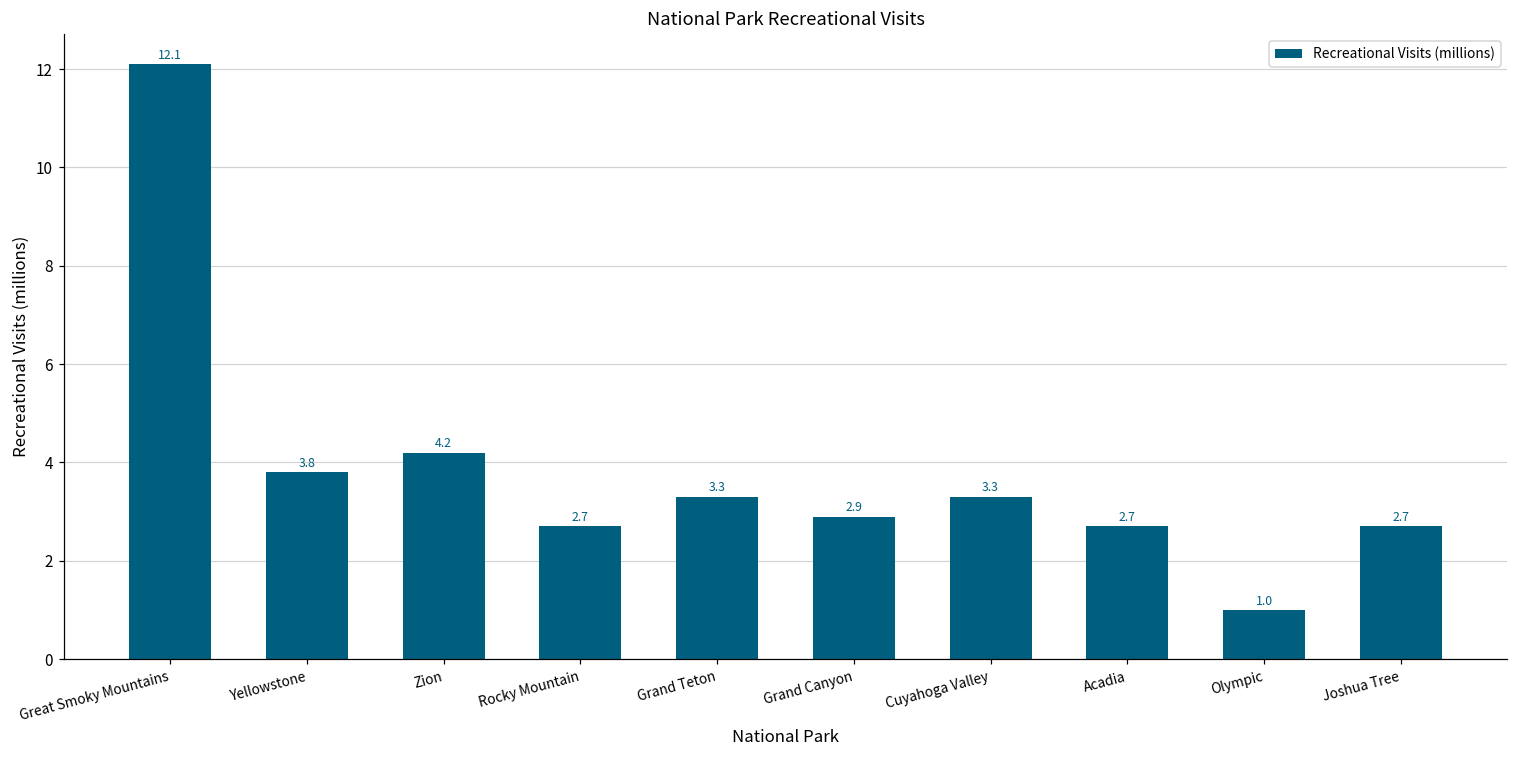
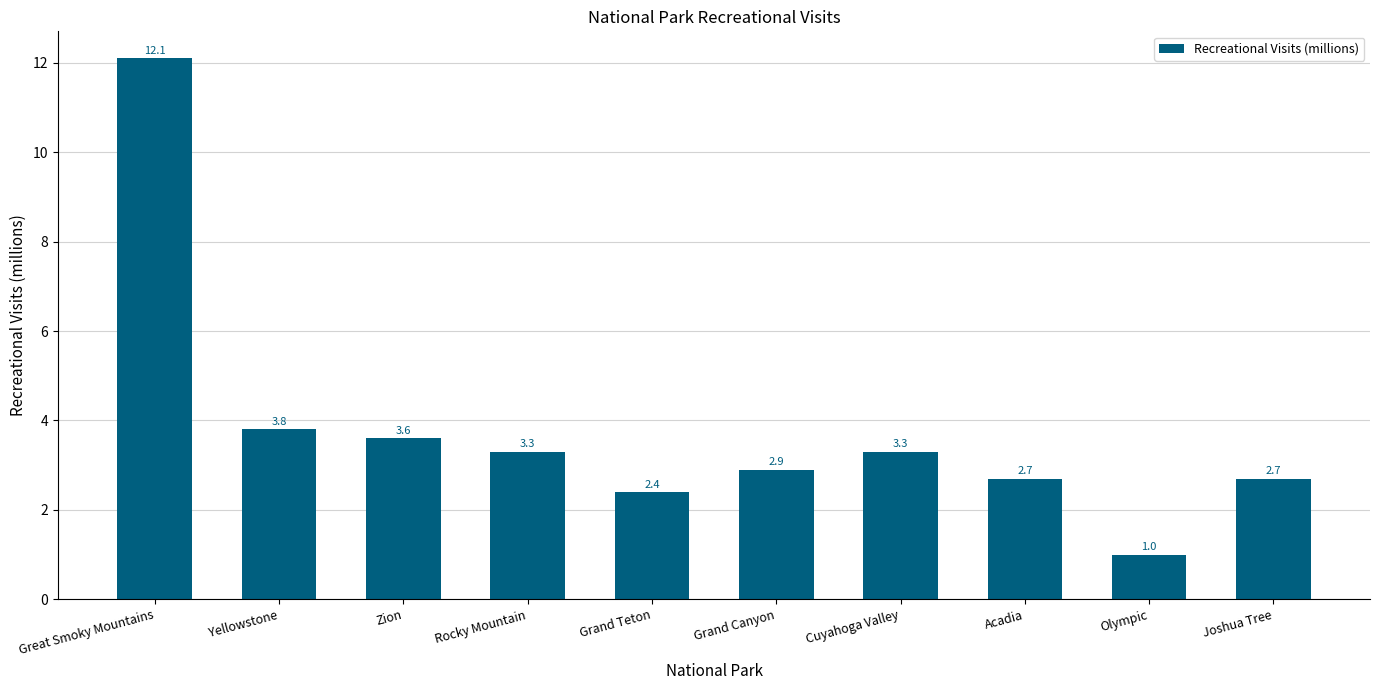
Zion: 4.2 -> 3.6
Rocky Mountain: 2.7 -> 3.3
Grand Teton: 3.3 -> 2.4
